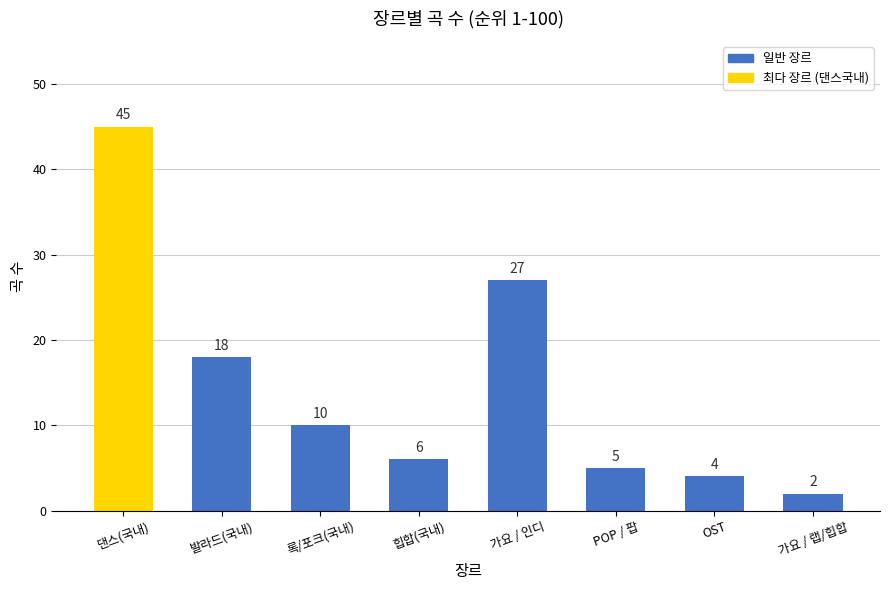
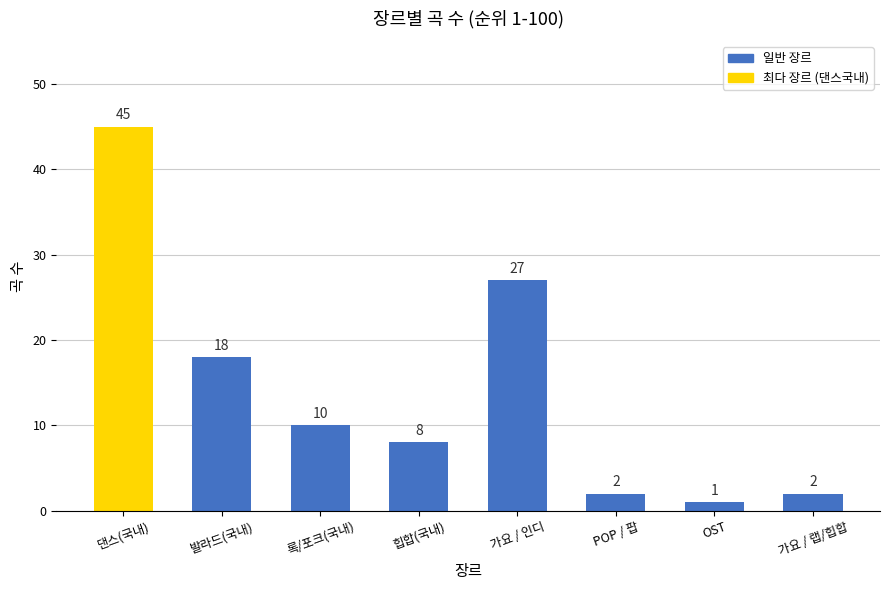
힙합(국내): 6 -> 8
POP / 팝: 5 -> 2
OST: 4 -> 1
